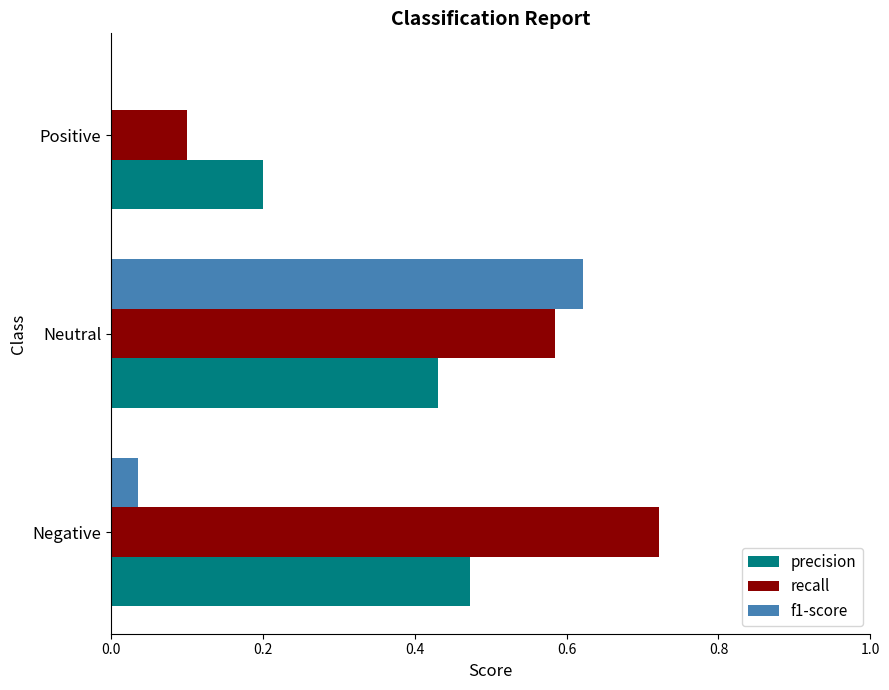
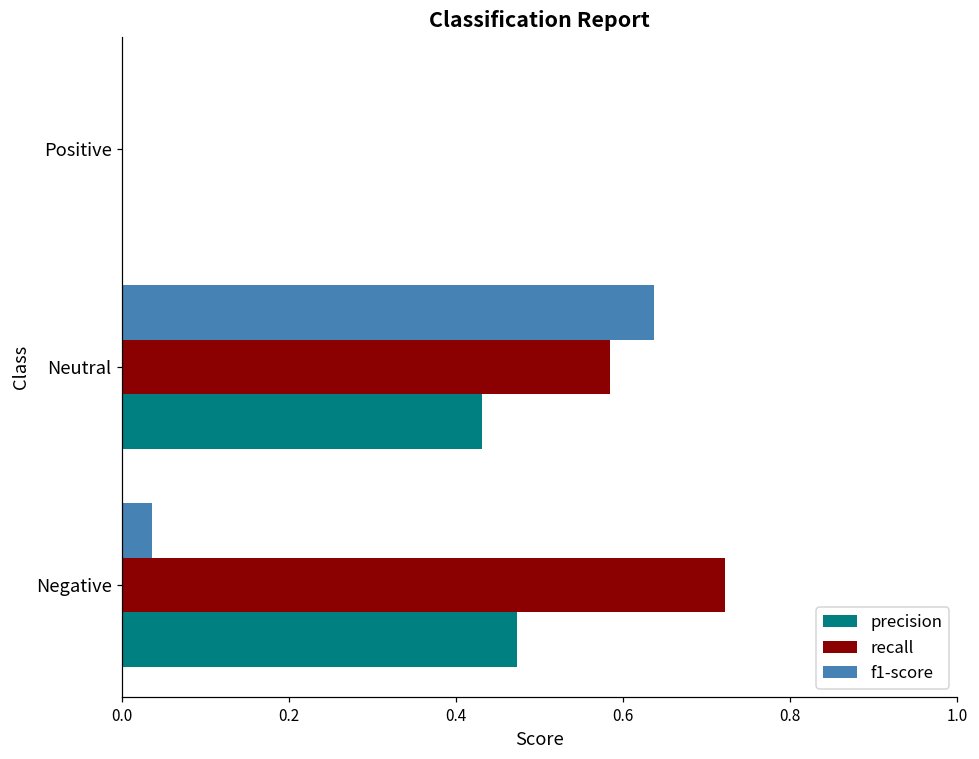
recall, Positive: 0.1 -> 0.0
precision, Positive: 0.2 -> 0.0
f1-score, Neutral: 0.62 -> 0.64
